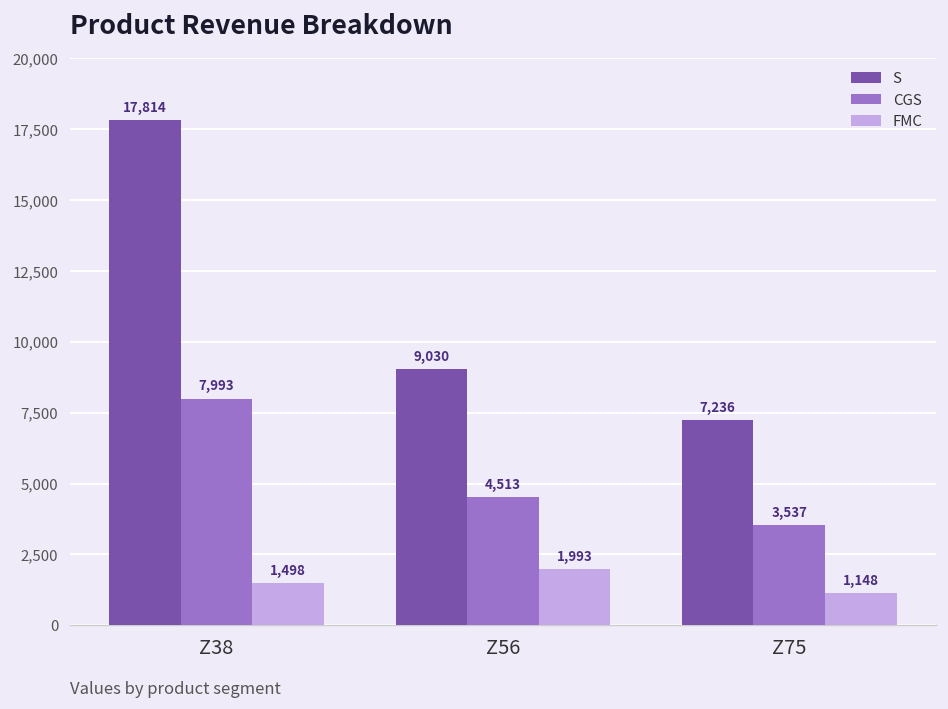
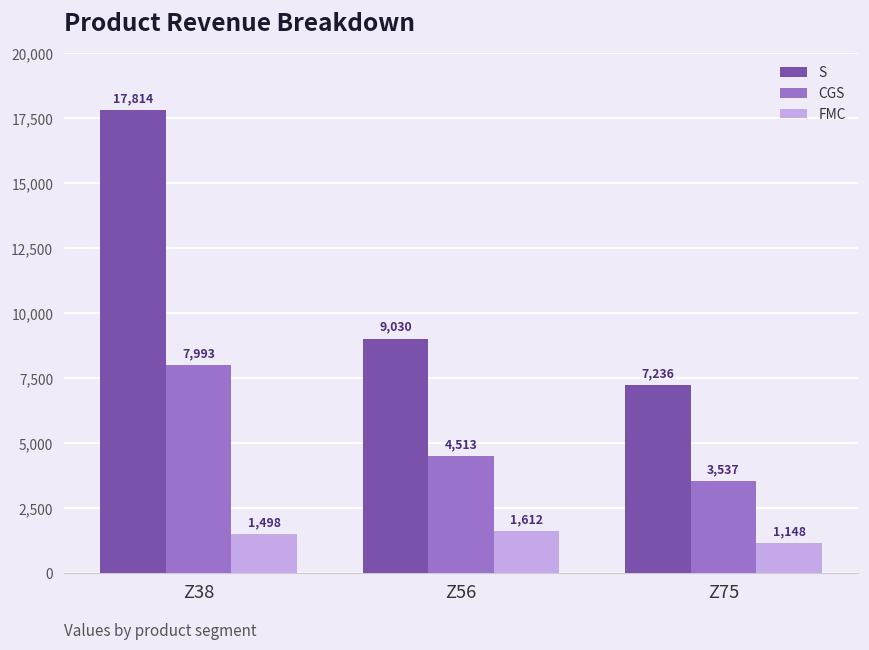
FMC, Z56: 1,993 -> 1,612
